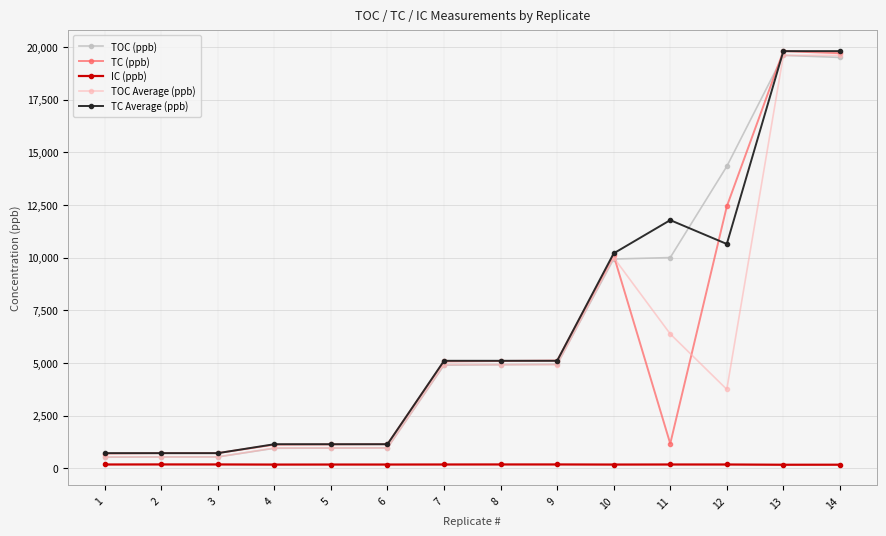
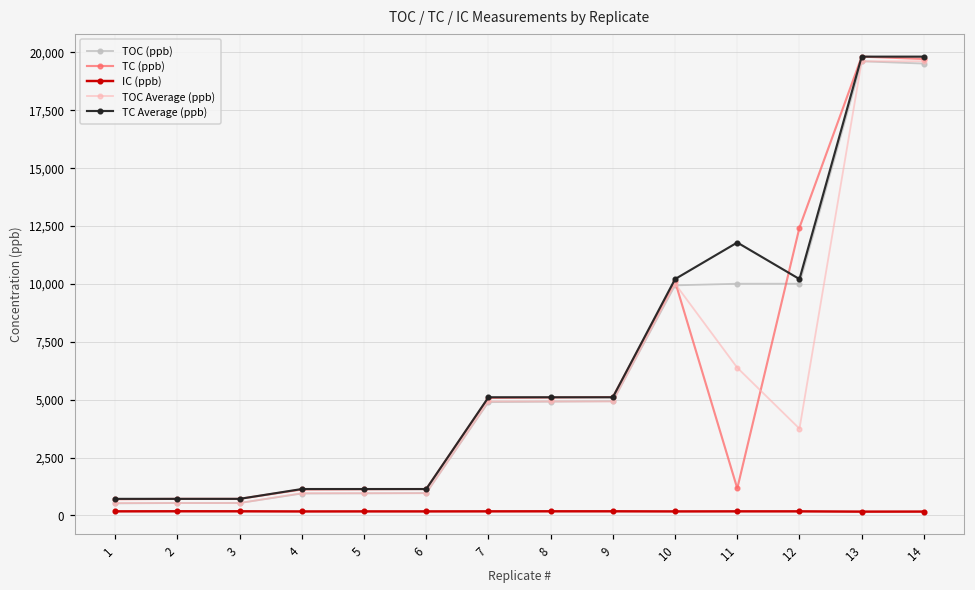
TOC (ppb), 12: 14,300 -> 10,000
TC Average (ppb), 12: 10,600 -> 10,200
